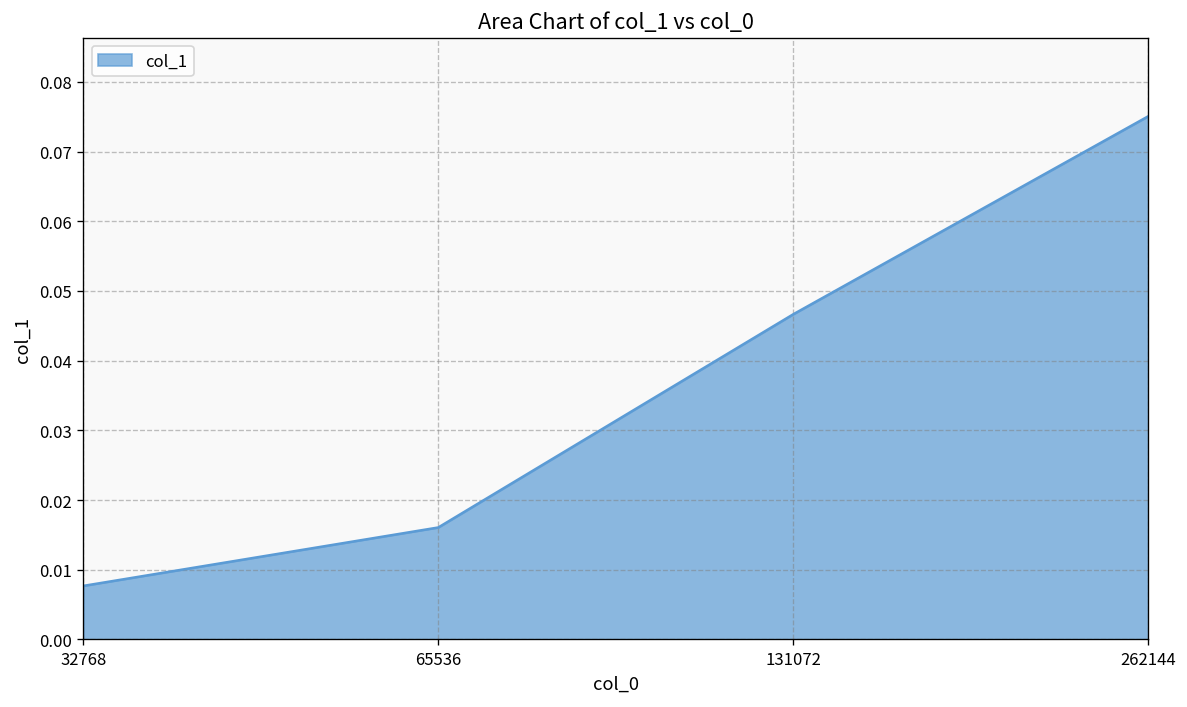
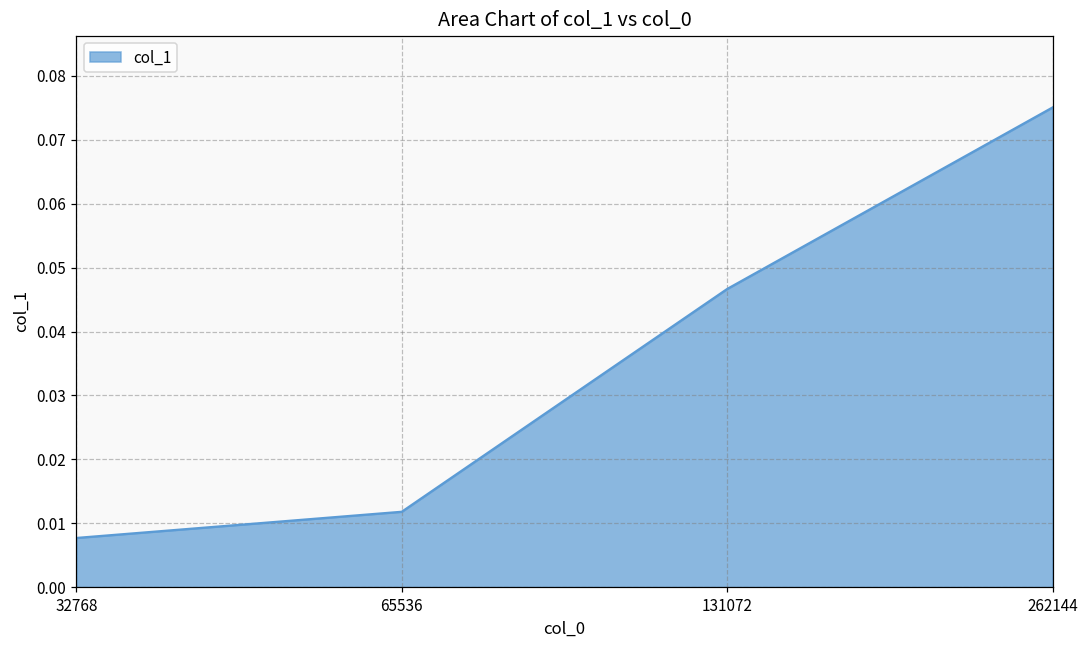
65536: 0.016 -> 0.012
